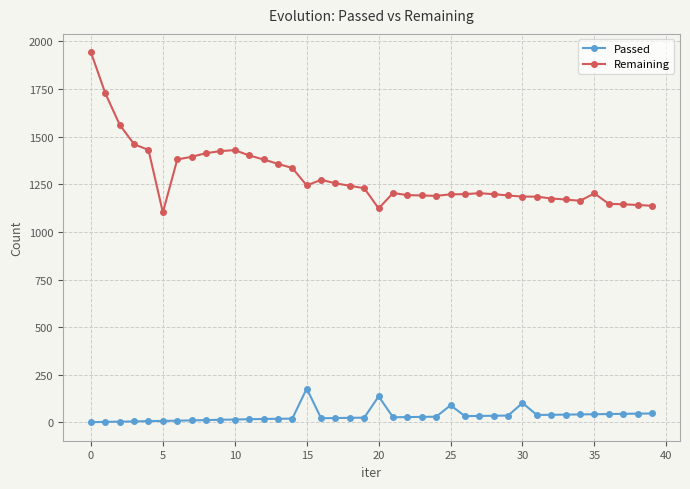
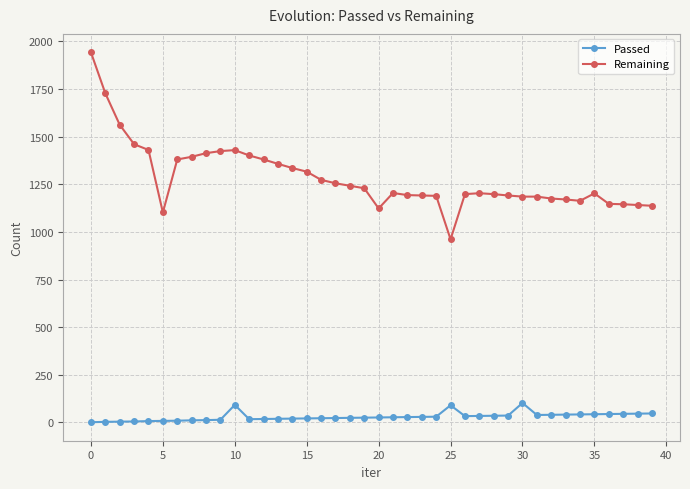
Passed, 10: 20 -> 90
Passed, 15: 180 -> 20
Remaining, 15: 1240 -> 1320
Passed, 20: 140 -> 30
Remaining, 25: 1200 -> 960
